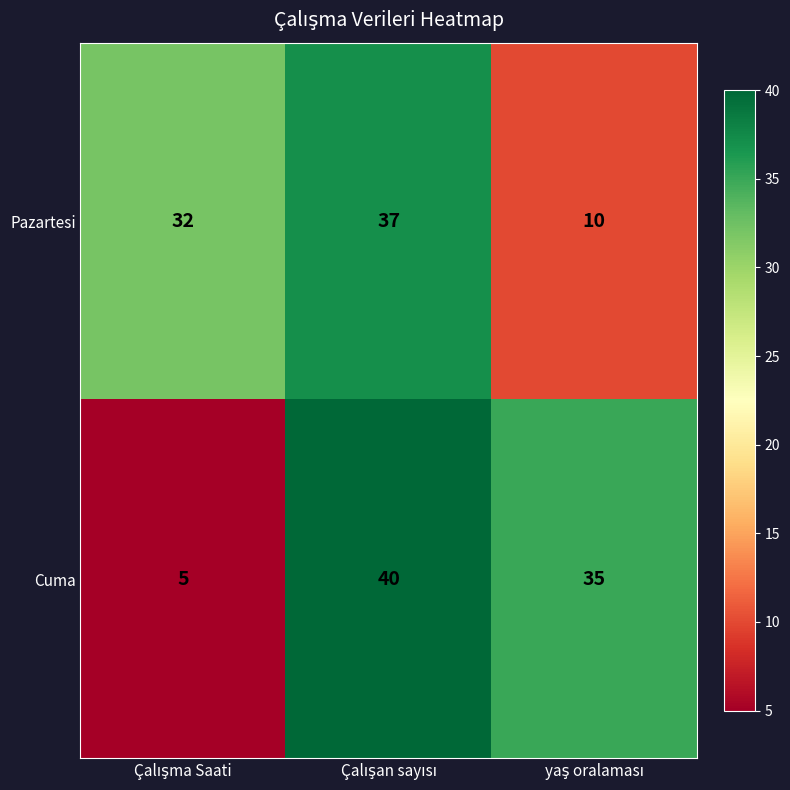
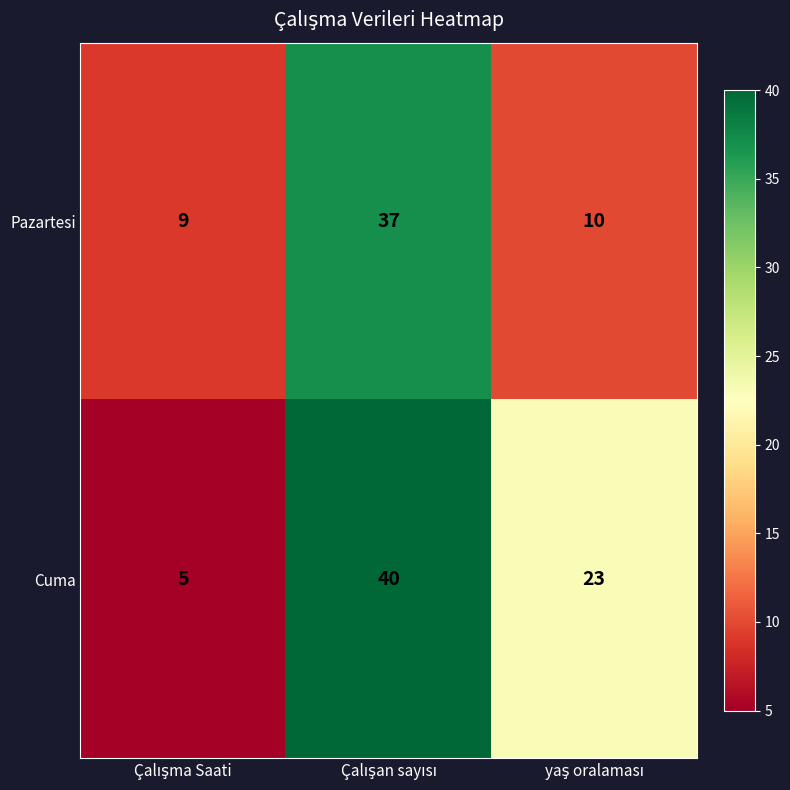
Pazartesi, Çalışma Saati: 32 -> 9
Cuma, yaş oralaması: 35 -> 23
